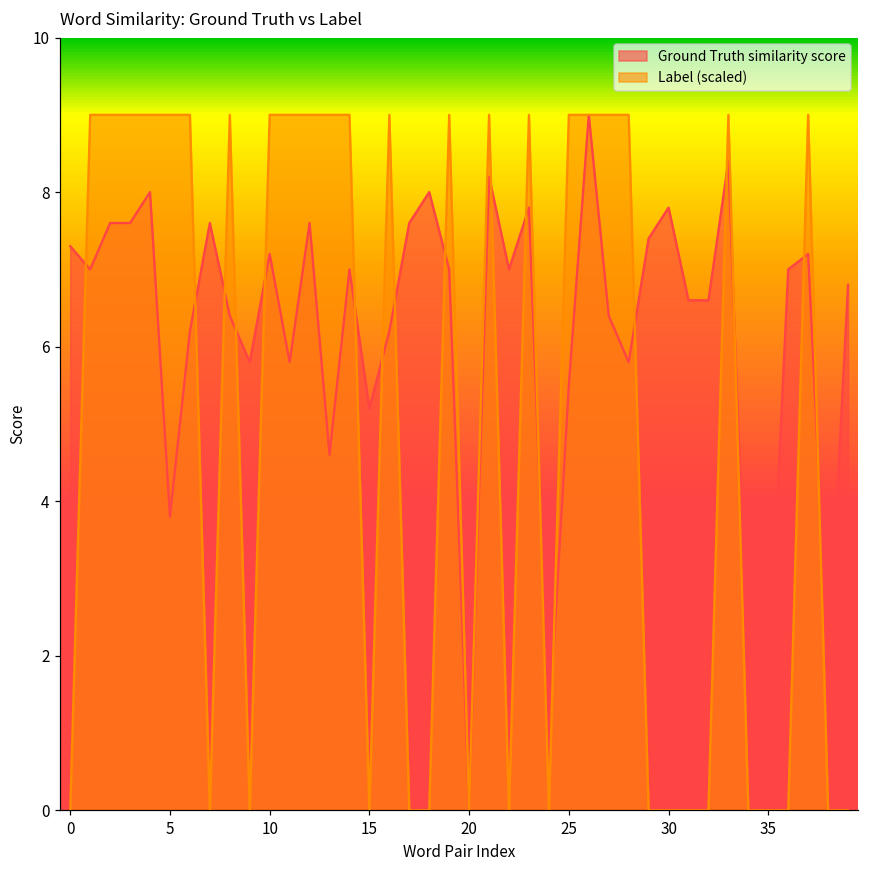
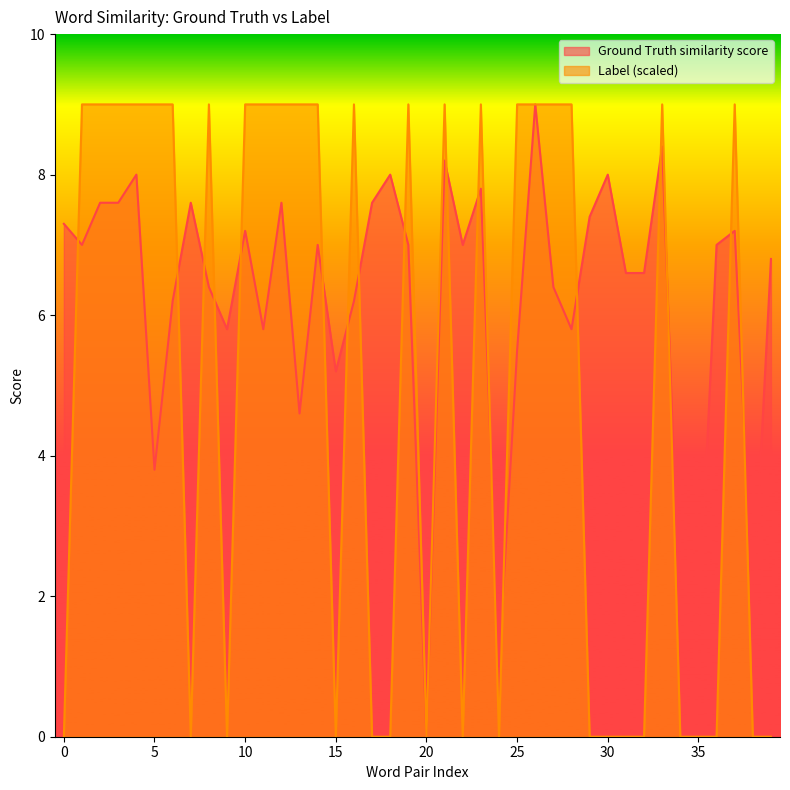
Ground Truth similarity score, 30: 7.8 -> 8.0
